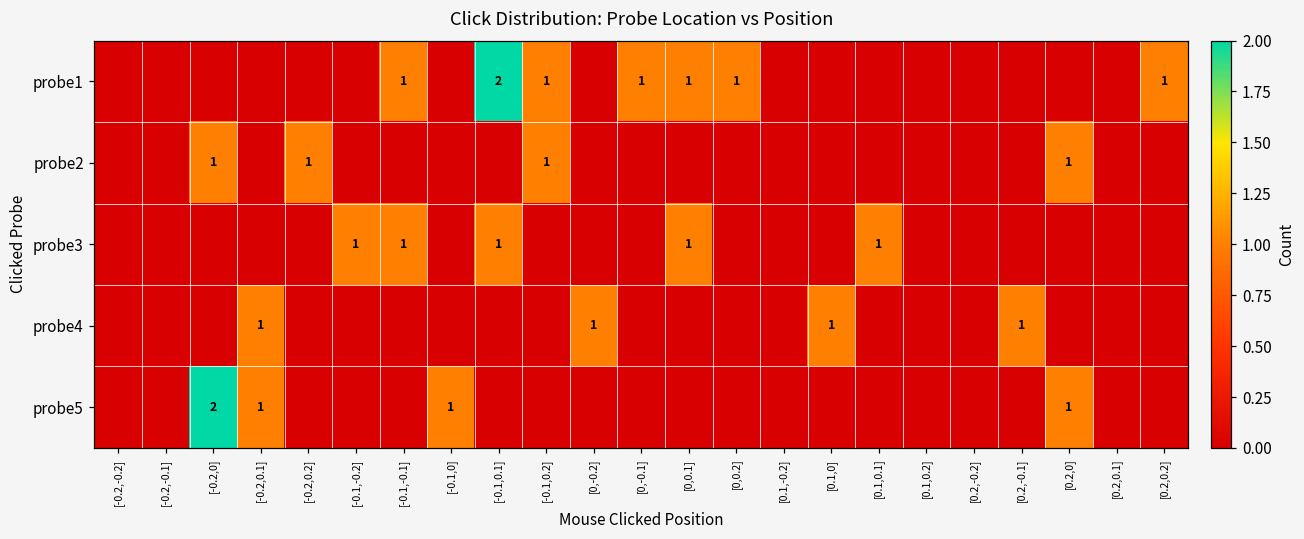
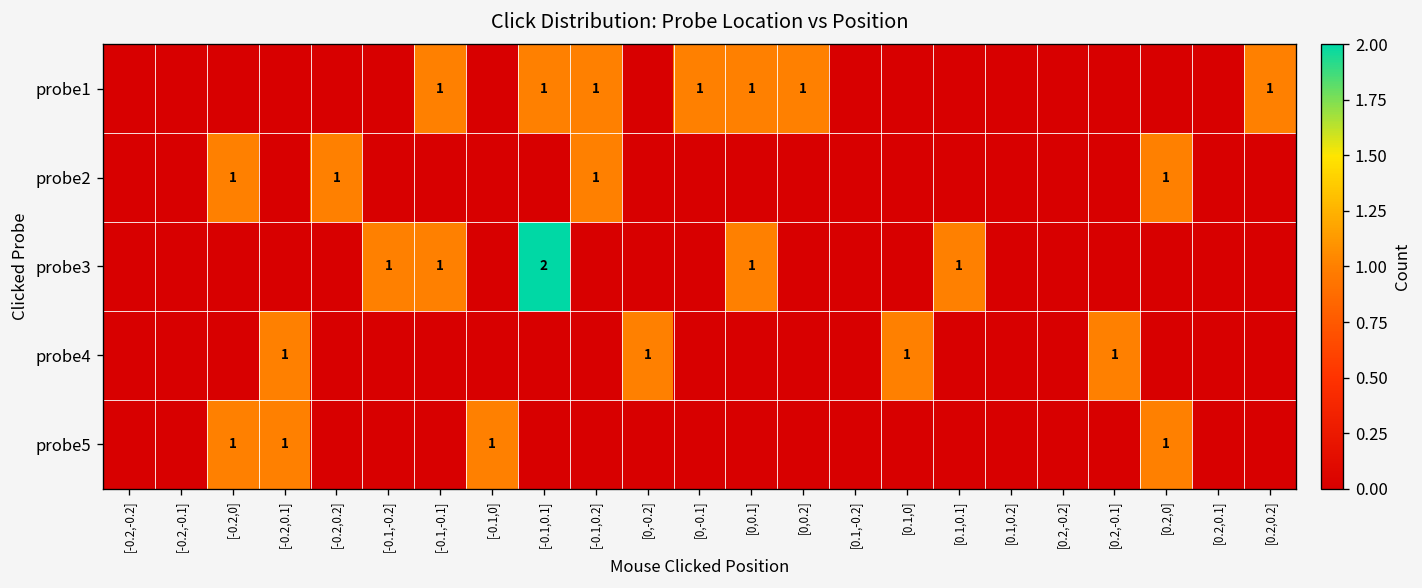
probe1, [-0.1,0.1]: 2 -> 1
probe3, [-0.1,0.1]: 1 -> 2
probe5, [-0.2,0]: 2 -> 1
